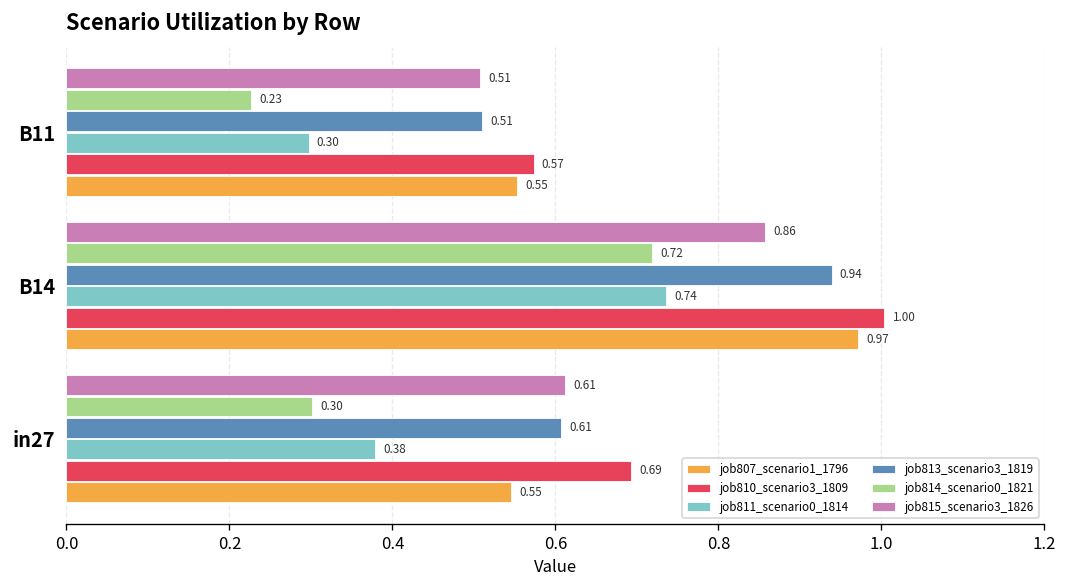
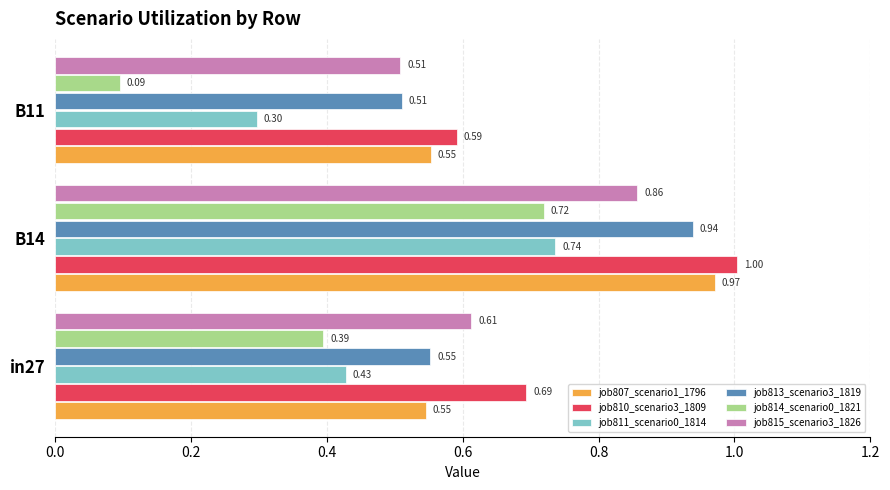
job814_scenario0_1821, B11: 0.23 -> 0.09
job810_scenario3_1809, B11: 0.57 -> 0.59
job814_scenario0_1821, in27: 0.30 -> 0.39
job813_scenario3_1819, in27: 0.61 -> 0.55
job811_scenario0_1814, in27: 0.38 -> 0.43
